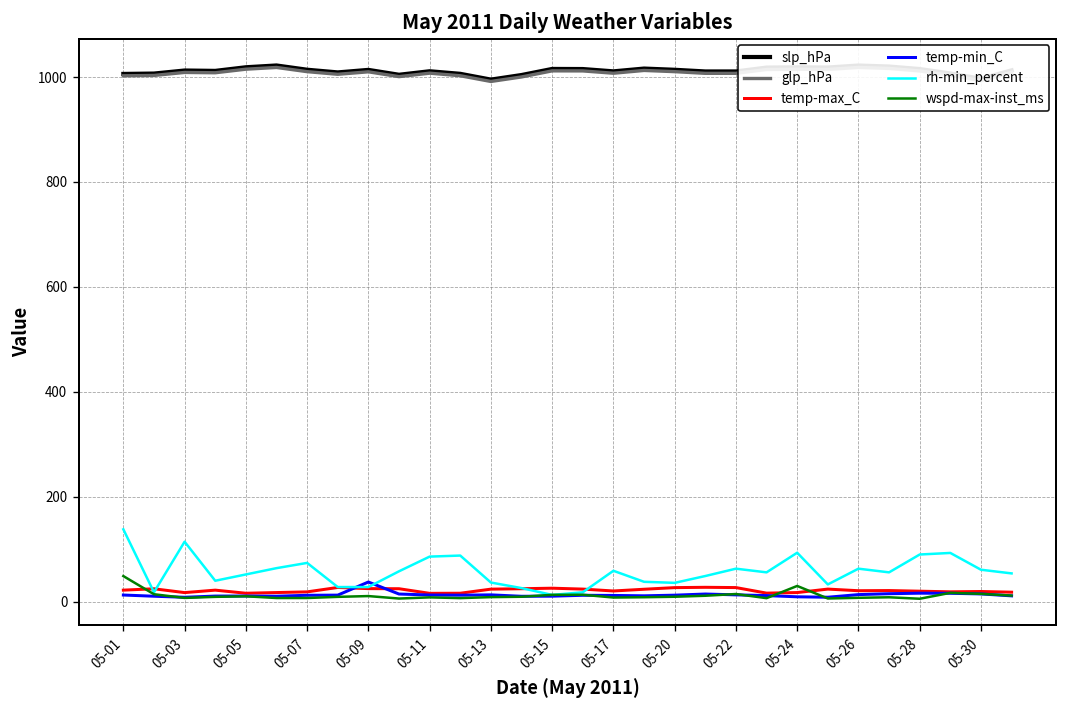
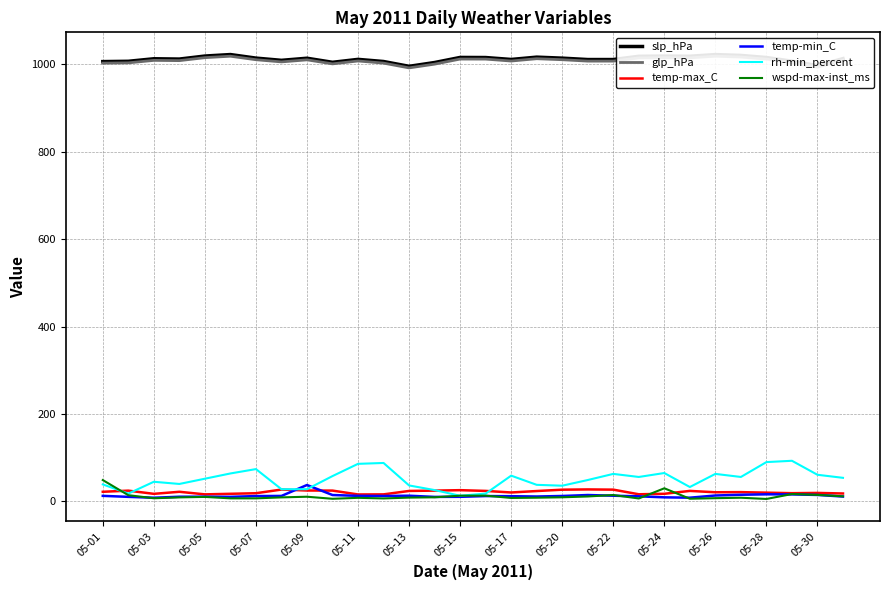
rh-min_percent, 05-01: 140 -> 40
rh-min_percent, 05-03: 110 -> 50
rh-min_percent, 05-24: 90 -> 70
